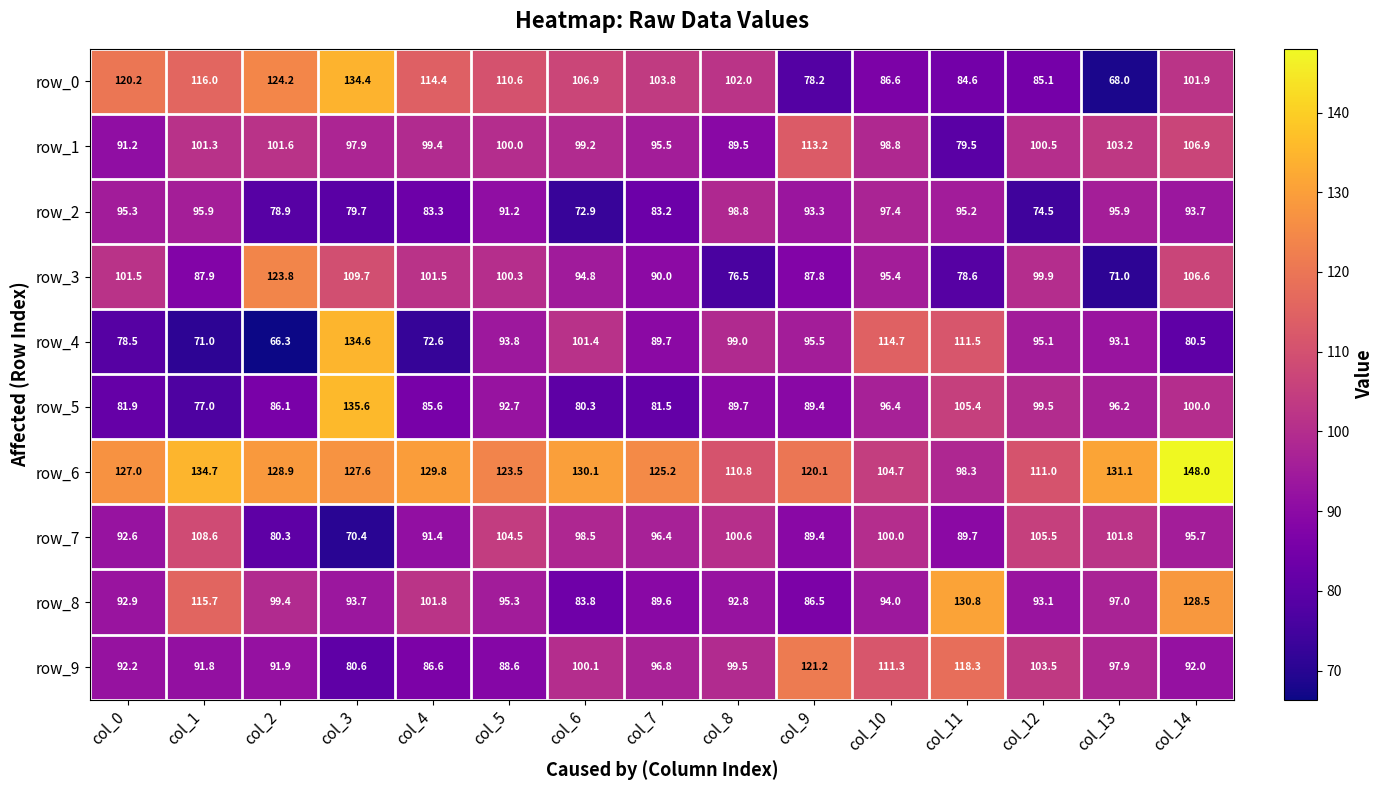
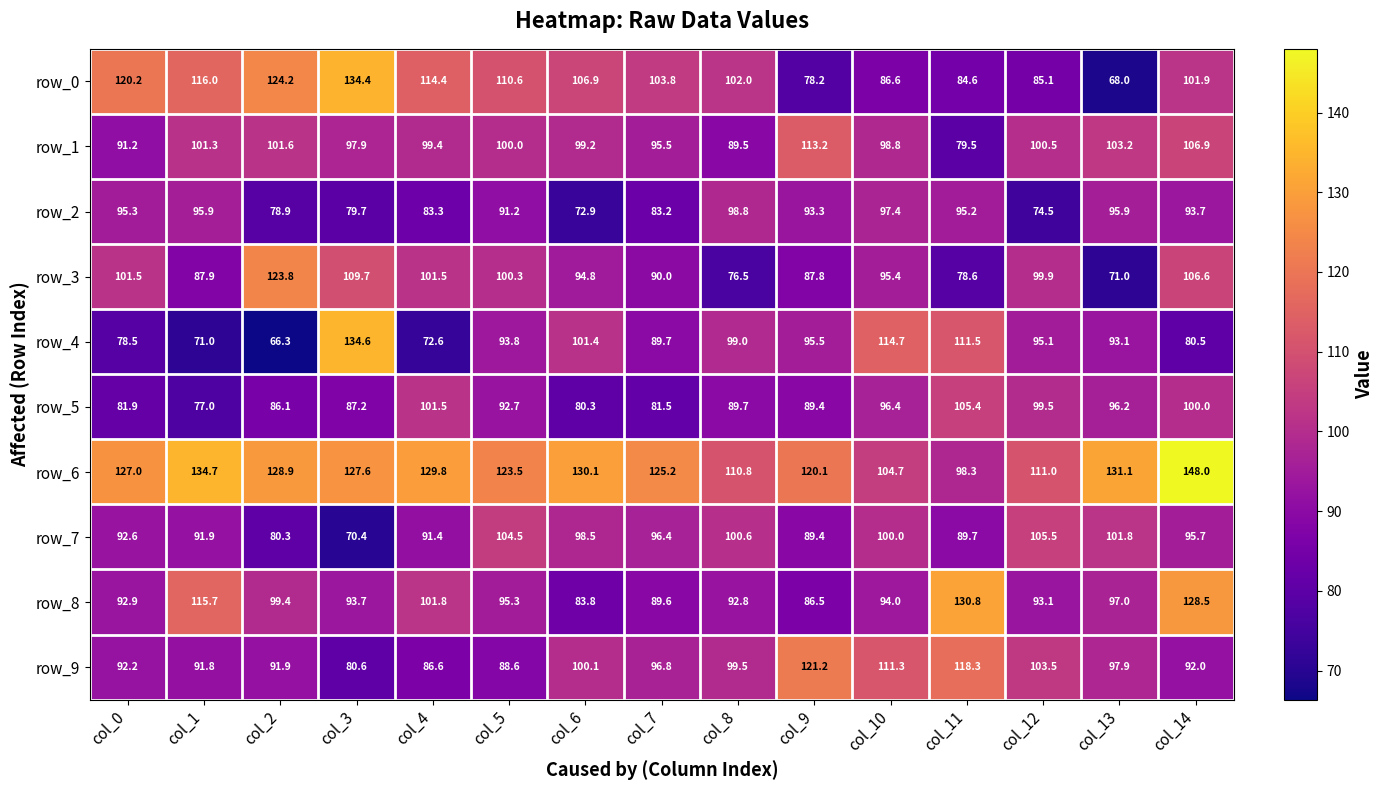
row_5, col_3: 135.6 -> 87.2
row_5, col_4: 85.6 -> 101.5
row_7, col_1: 108.6 -> 91.9
